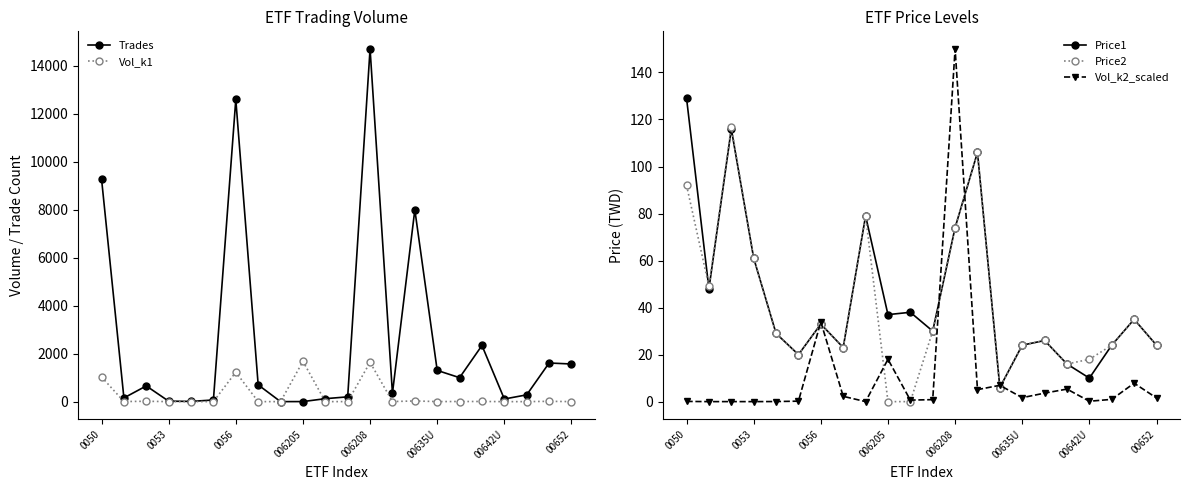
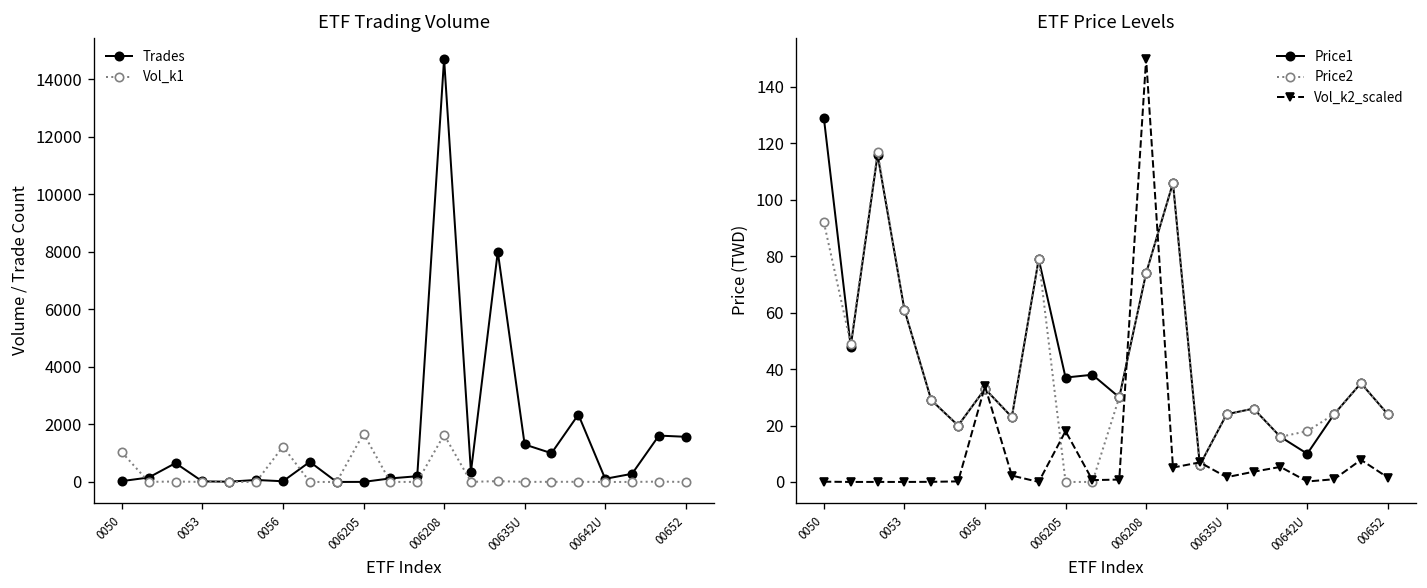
ETF Trading Volume, Trades, 0050: 9300 -> 0
ETF Trading Volume, Trades, 0056: 12600 -> 0
